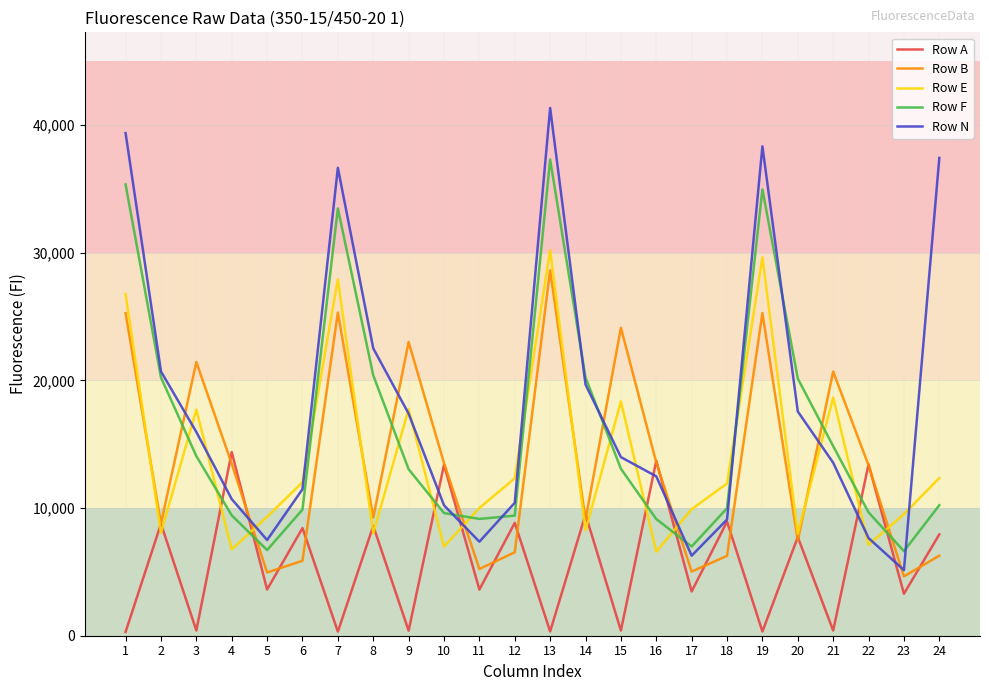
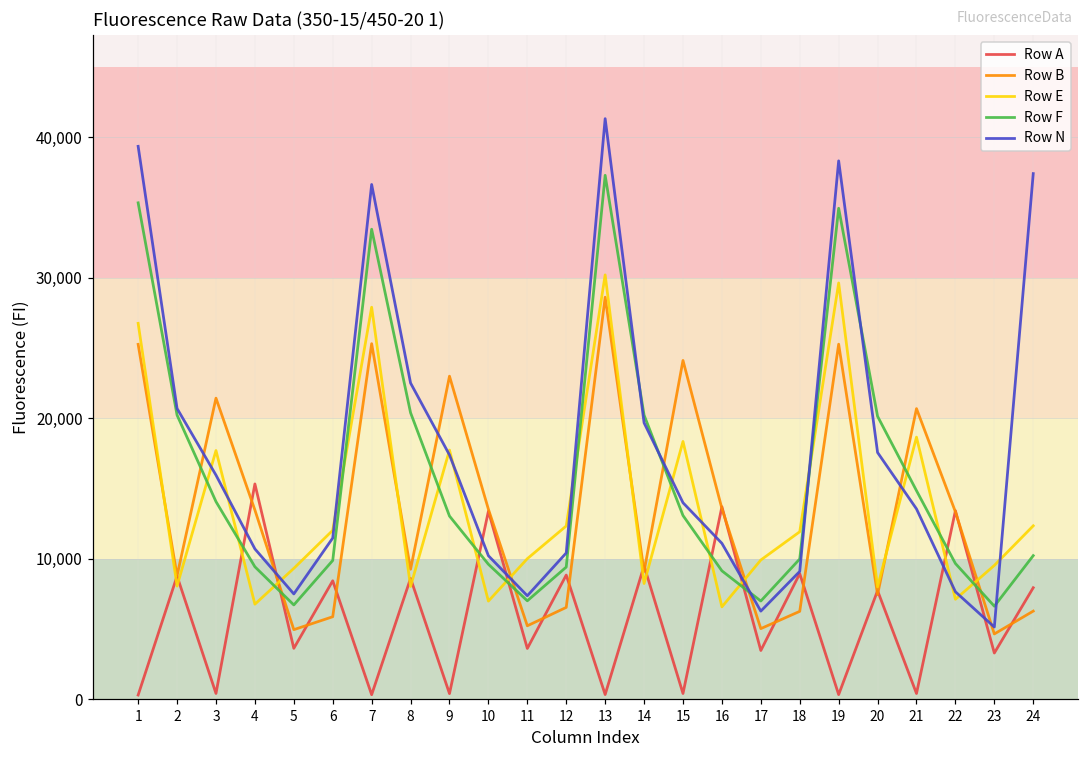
Row A, 4: 14,400 -> 15,300
Row F, 11: 9,100 -> 7,000
Row N, 16: 12,500 -> 11,100
